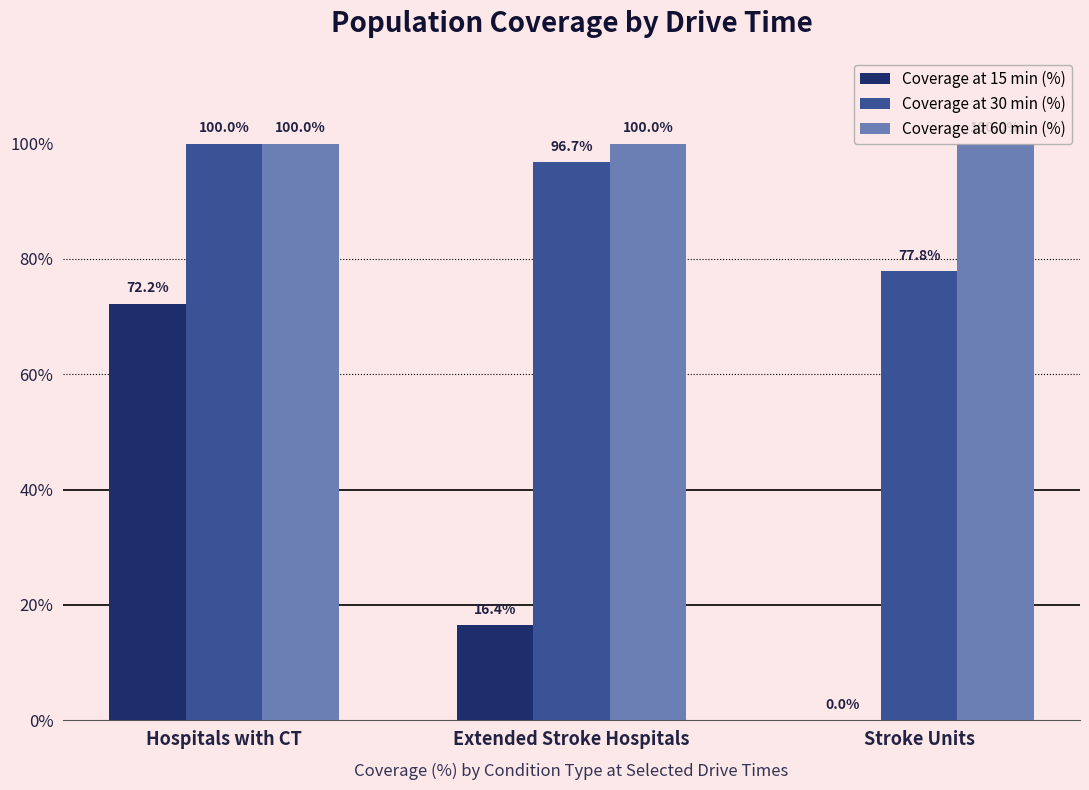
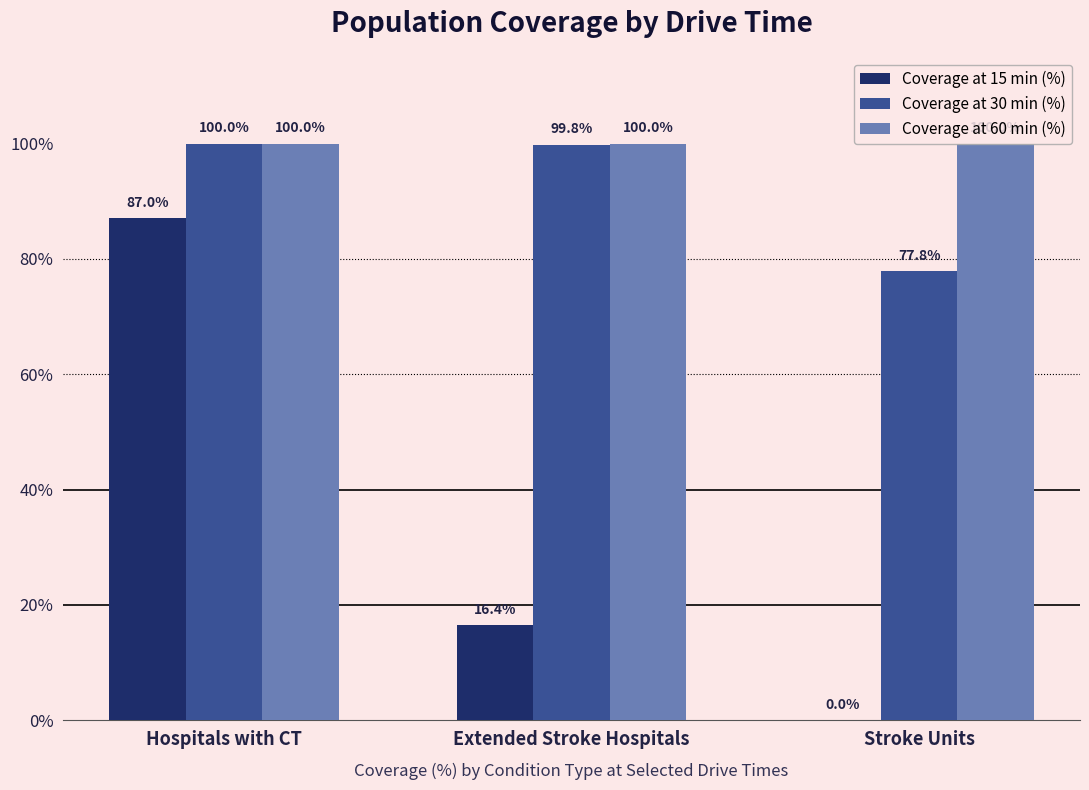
Coverage at 15 min (%), Hospitals with CT: 72.2% -> 87.0%
Coverage at 30 min (%), Extended Stroke Hospitals: 96.7% -> 99.8%
